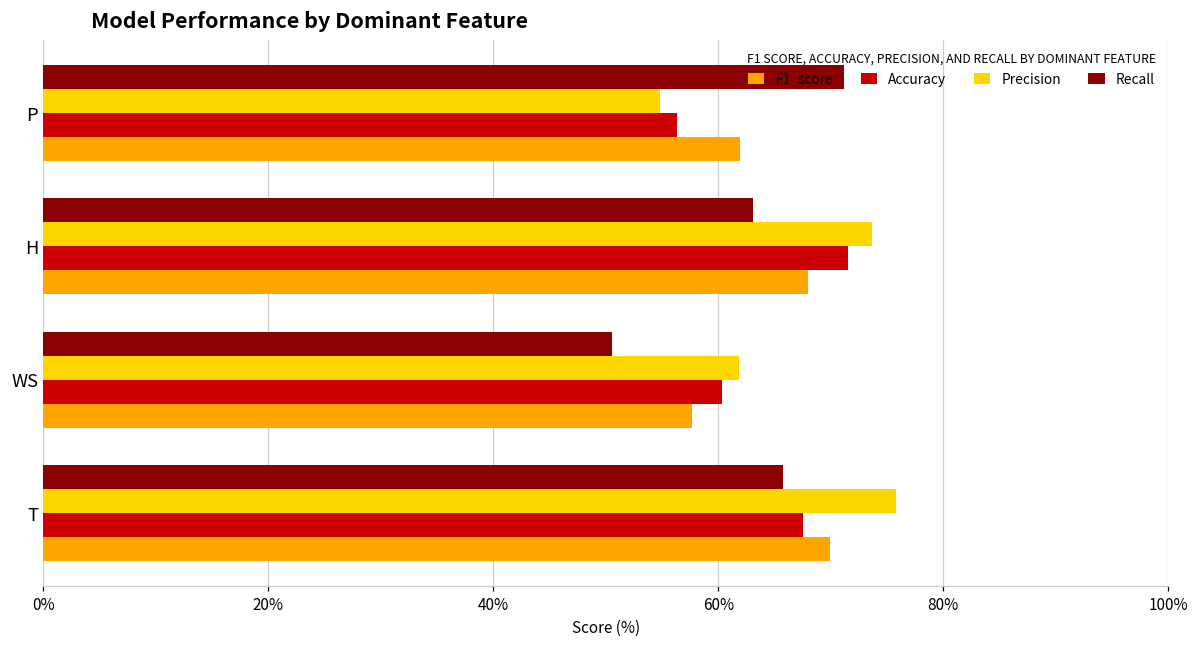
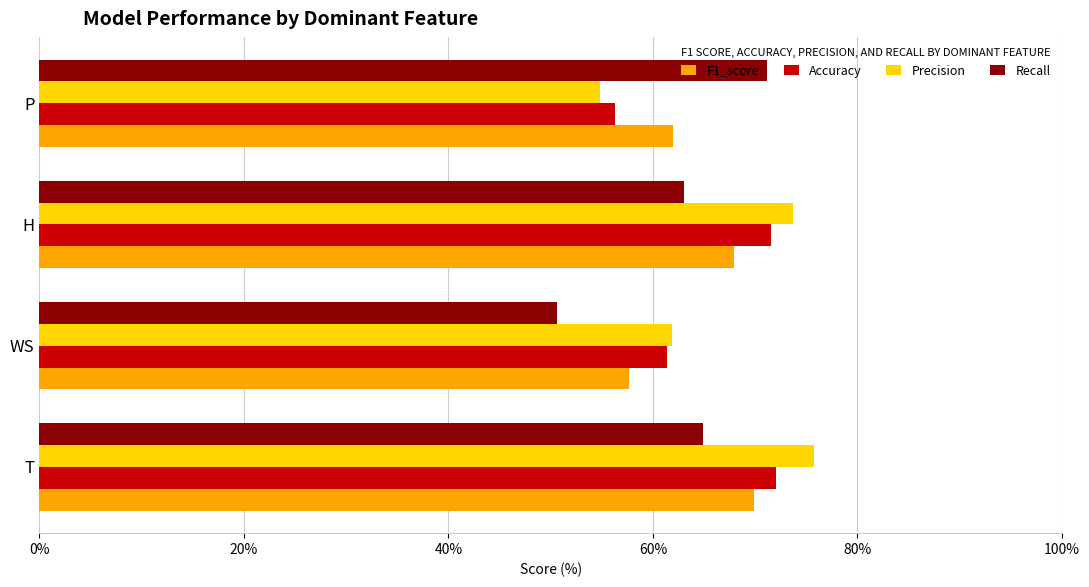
Accuracy, WS: 60.4% -> 61.4%
Recall, T: 65.8% -> 64.9%
Accuracy, T: 67.6% -> 72.1%
